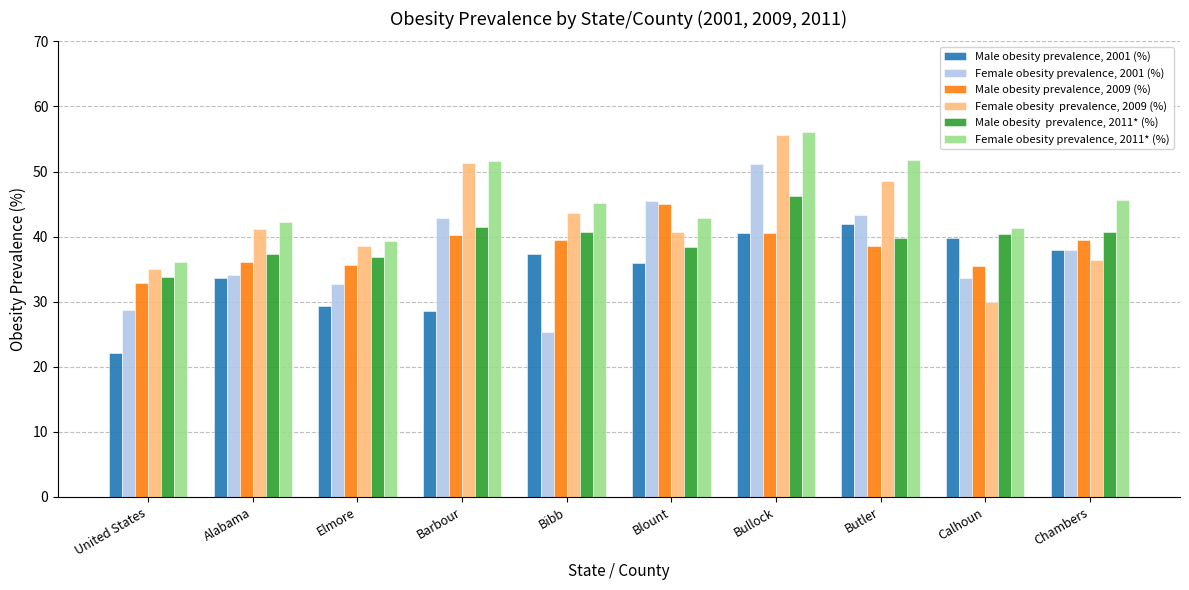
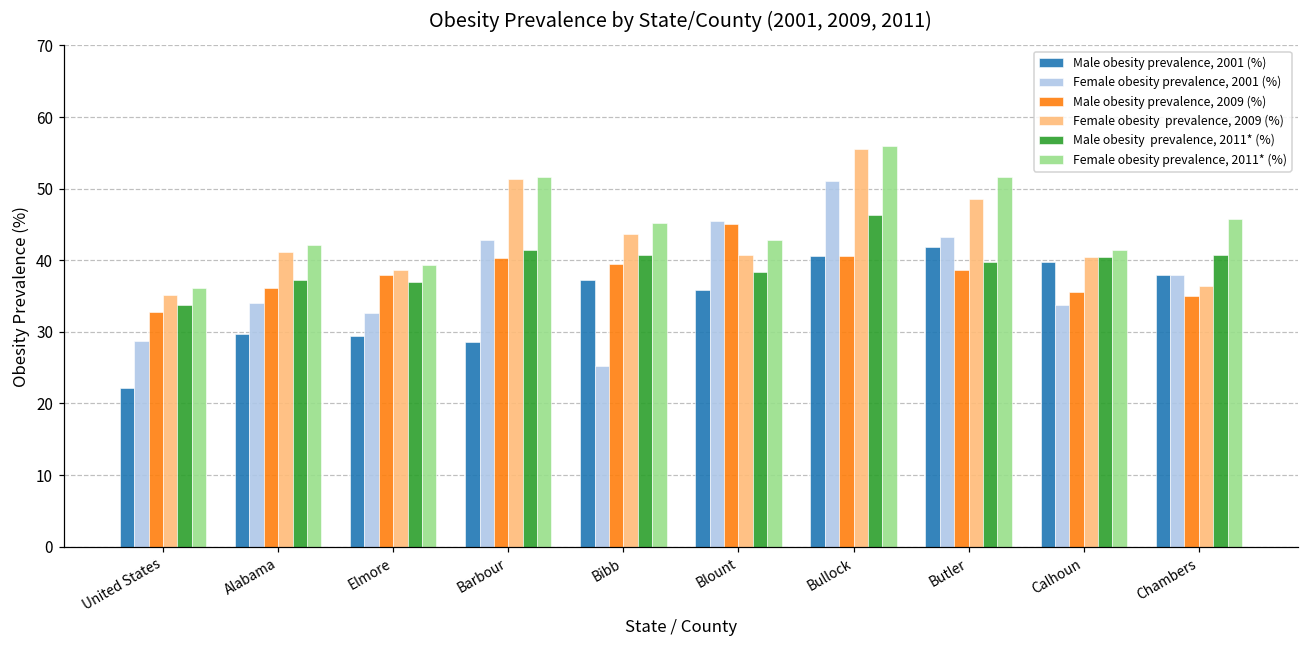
Male obesity prevalence, 2001 (%), Alabama: 34 -> 30
Male obesity prevalence, 2009 (%), Elmore: 36 -> 38
Female obesity prevalence, 2009 (%), Calhoun: 30 -> 40
Male obesity prevalence, 2009 (%), Chambers: 40 -> 35
